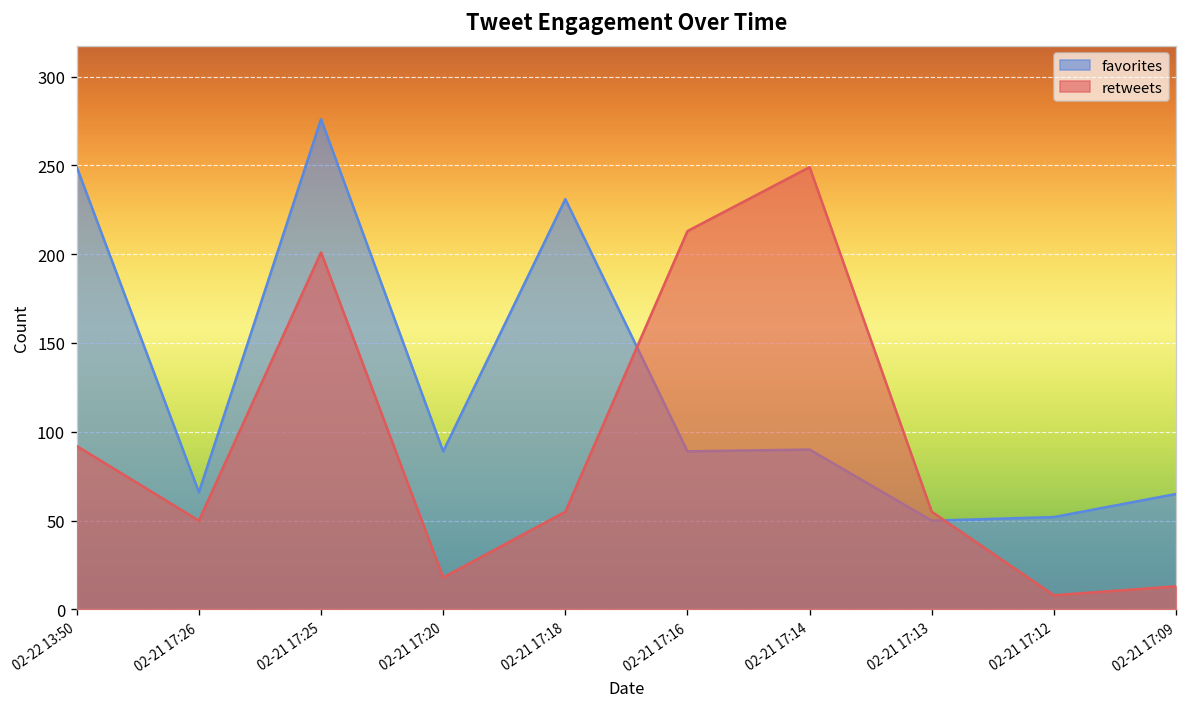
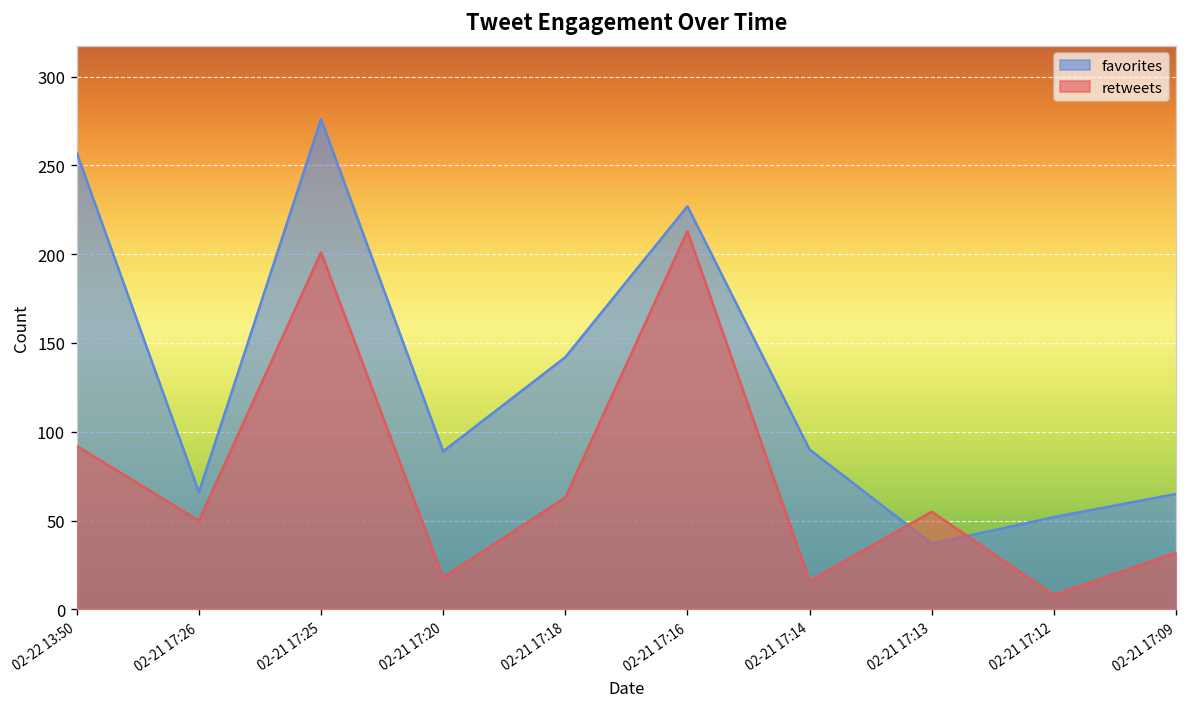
favorites, 02-22 13:50: 249 -> 257
favorites, 02-21 17:18: 231 -> 142
retweets, 02-21 17:18: 55 -> 63
favorites, 02-21 17:16: 89 -> 227
retweets, 02-21 17:14: 249 -> 16
favorites, 02-21 17:13: 50 -> 37
retweets, 02-21 17:09: 13 -> 32
